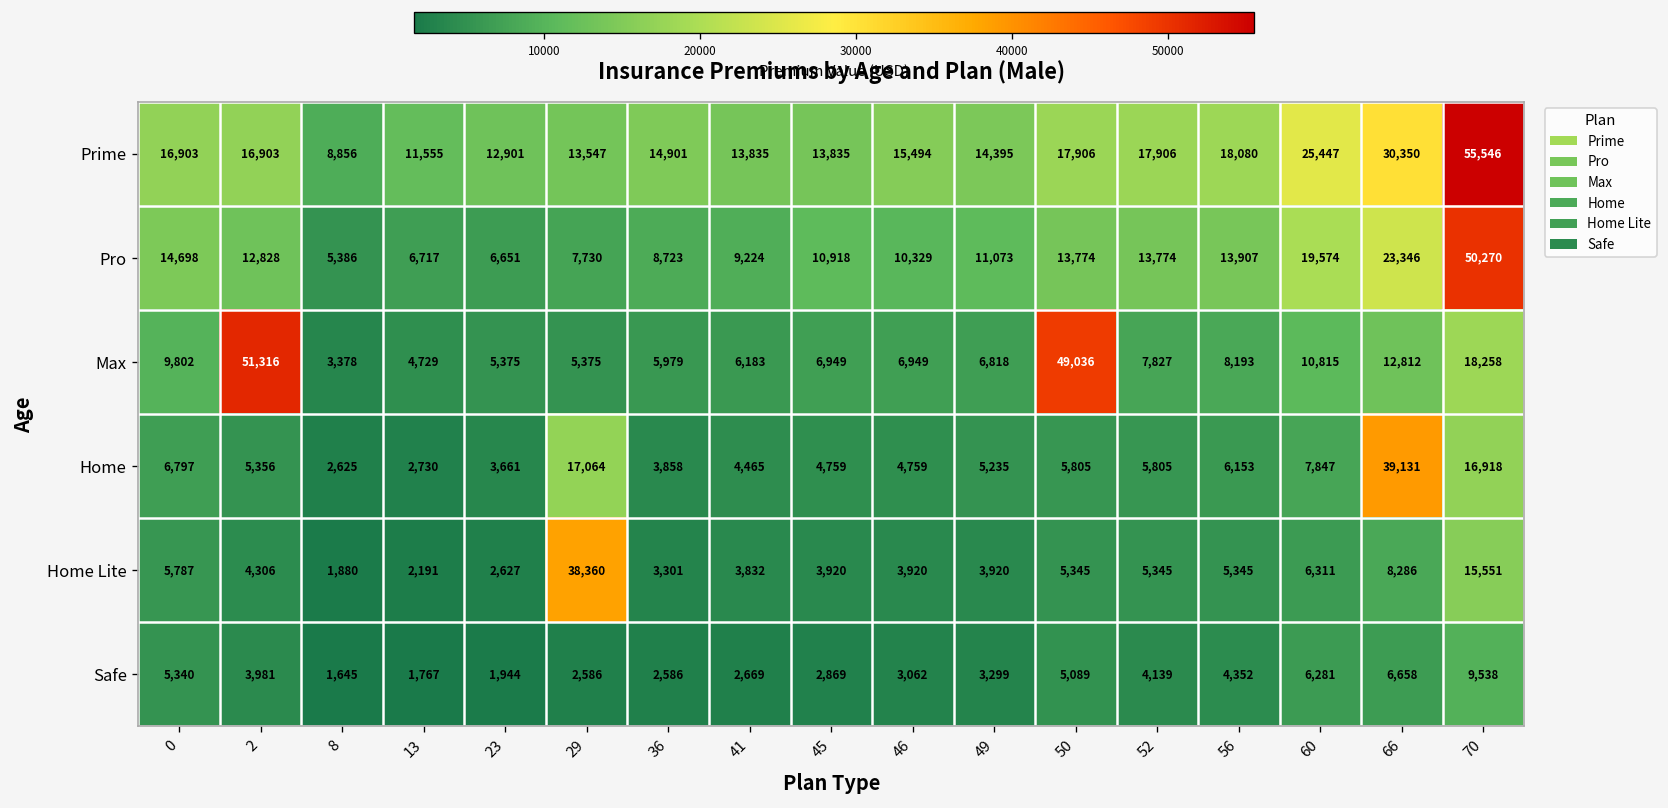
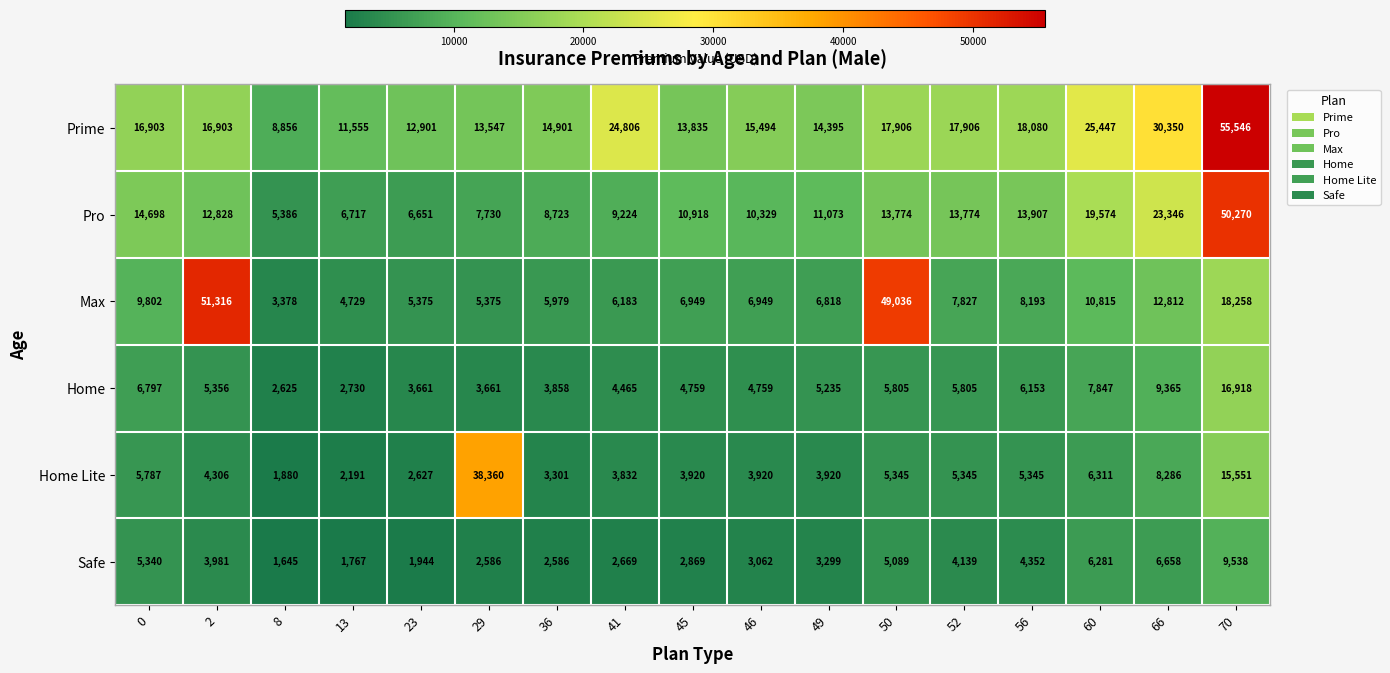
Prime, 41: 13,835 -> 24,806
Home, 29: 17,064 -> 3,661
Home, 66: 39,131 -> 9,365
